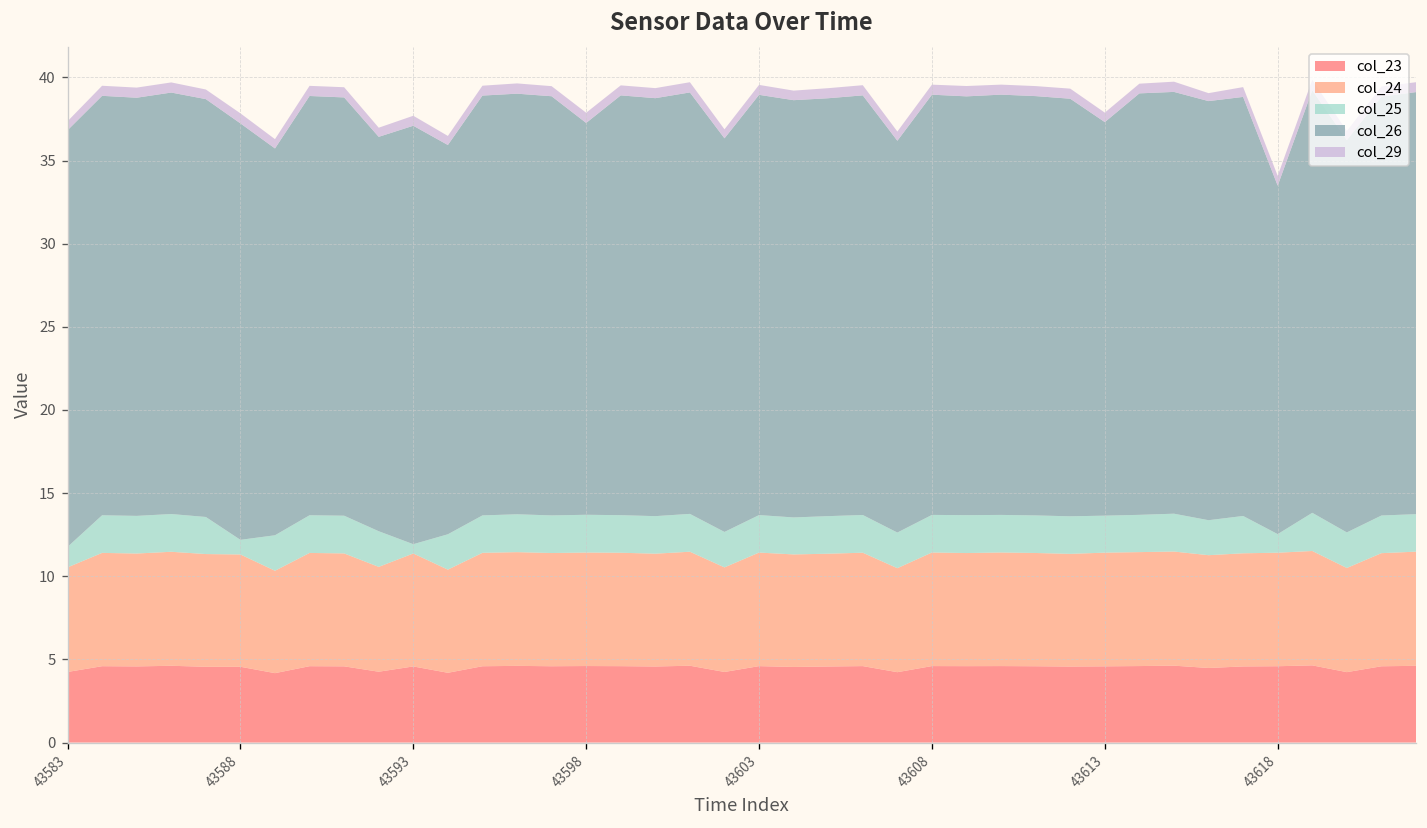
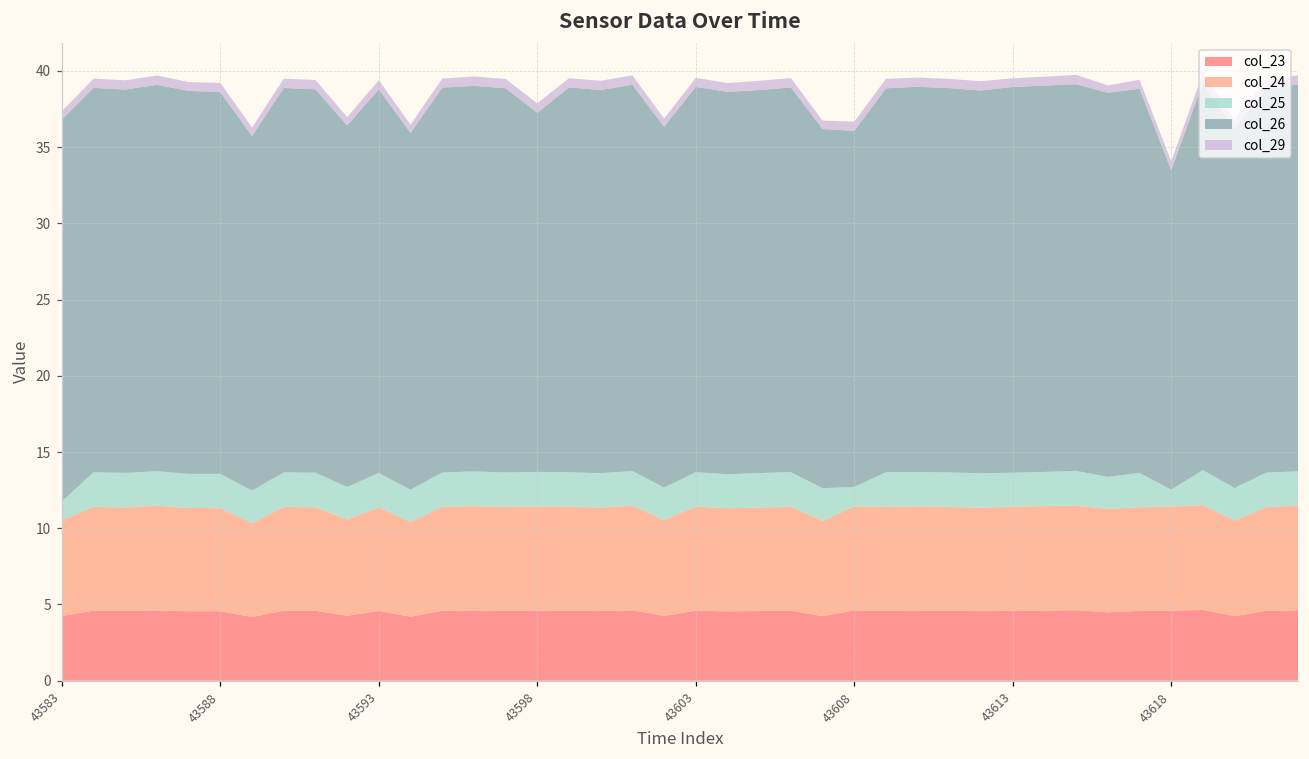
col_25, 43588: 0.9 -> 2.3
col_25, 43593: 0.6 -> 2.3
col_25, 43608: 2.3 -> 1.3
col_26, 43608: 25.3 -> 23.4
col_26, 43613: 23.7 -> 25.3
